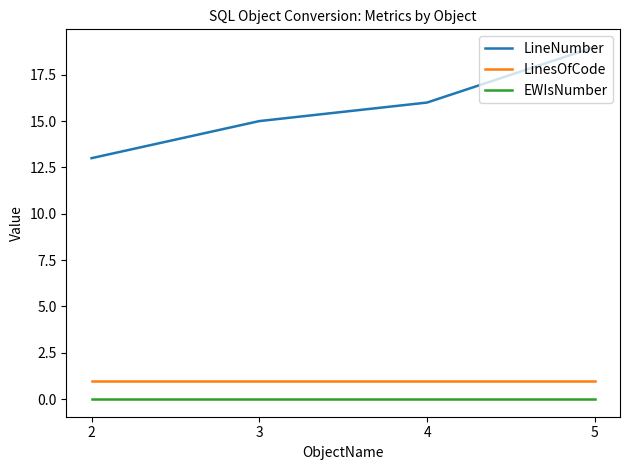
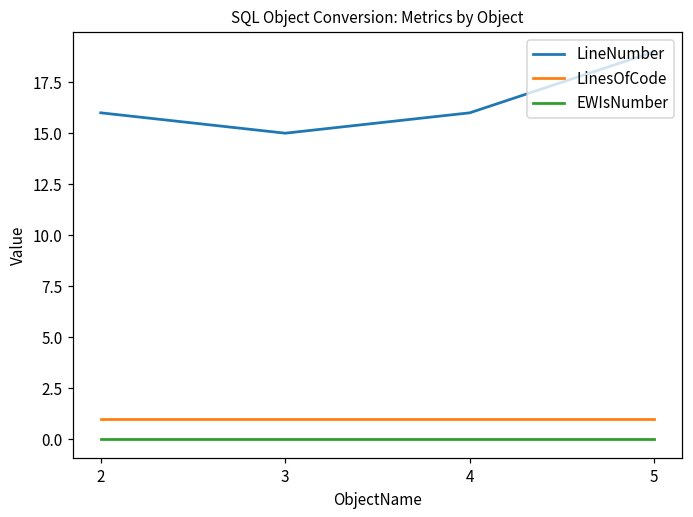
LineNumber, 2: 13 -> 16
